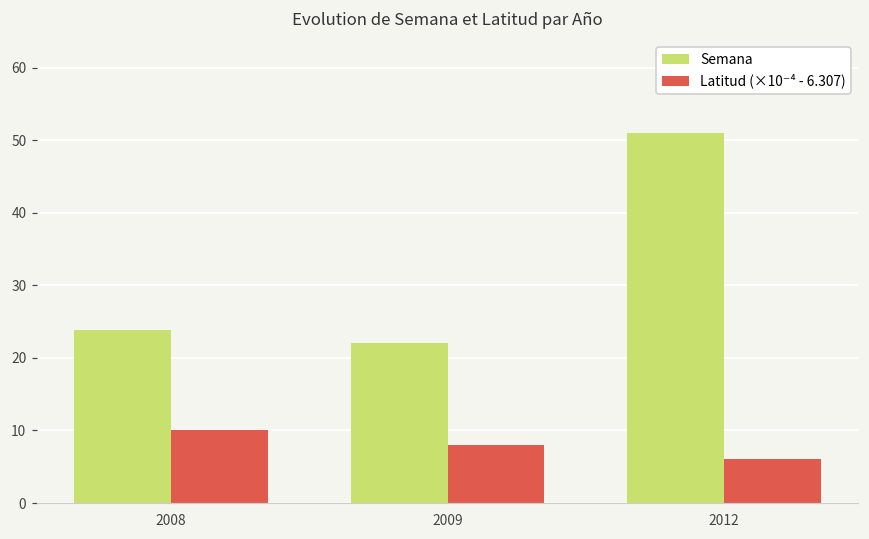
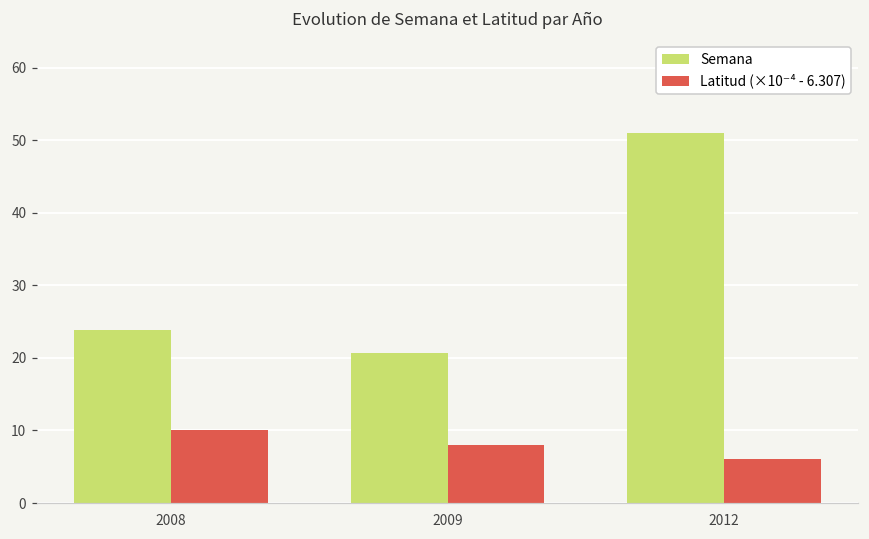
Semana, 2009: 22 -> 21
